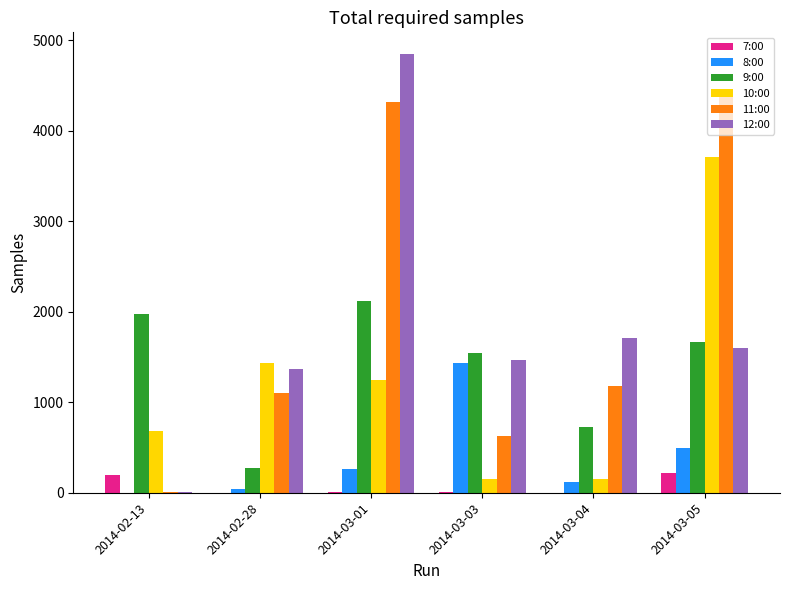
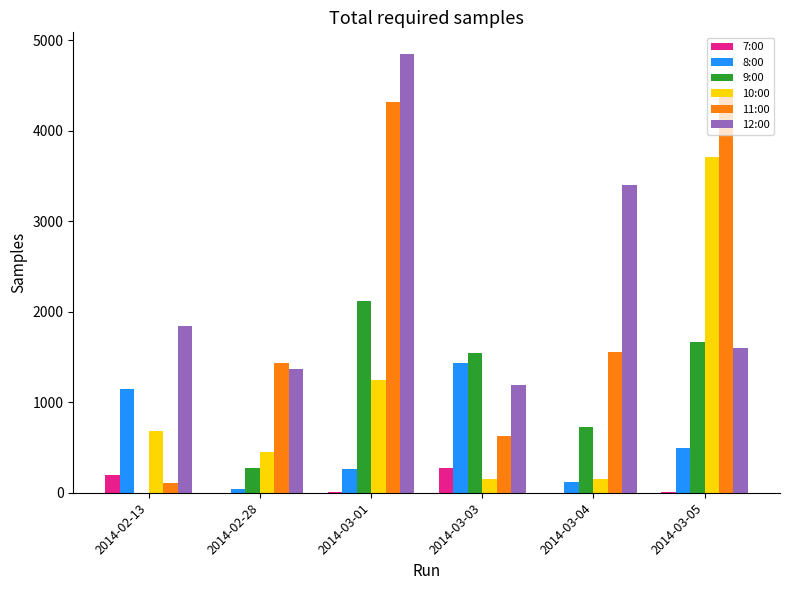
8:00, 2014-02-13: 0 -> 1200
9:00, 2014-02-13: 2000 -> 0
11:00, 2014-02-13: 0 -> 100
12:00, 2014-02-13: 0 -> 1800
10:00, 2014-02-28: 1400 -> 500
11:00, 2014-02-28: 1100 -> 1400
7:00, 2014-03-03: 0 -> 300
12:00, 2014-03-03: 1500 -> 1200
11:00, 2014-03-04: 1200 -> 1600
12:00, 2014-03-04: 1700 -> 3400
7:00, 2014-03-05: 200 -> 0
